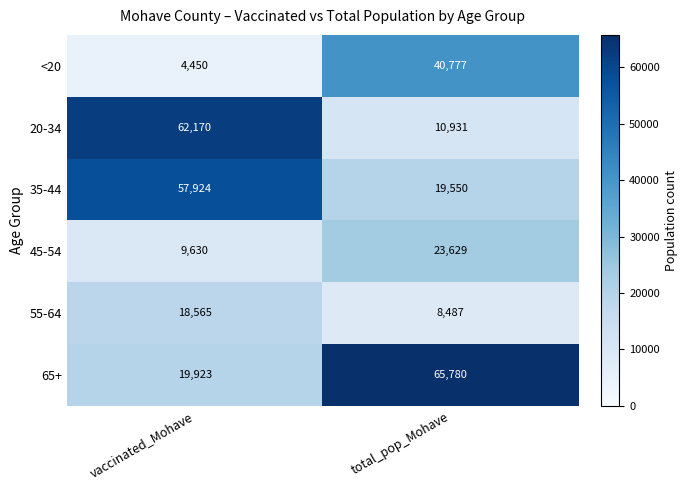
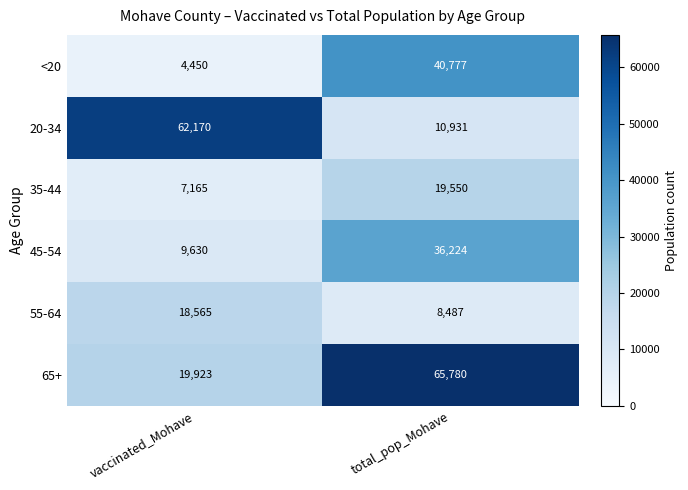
35-44, vaccinated_Mohave: 57,924 -> 7,165
45-54, total_pop_Mohave: 23,629 -> 36,224
